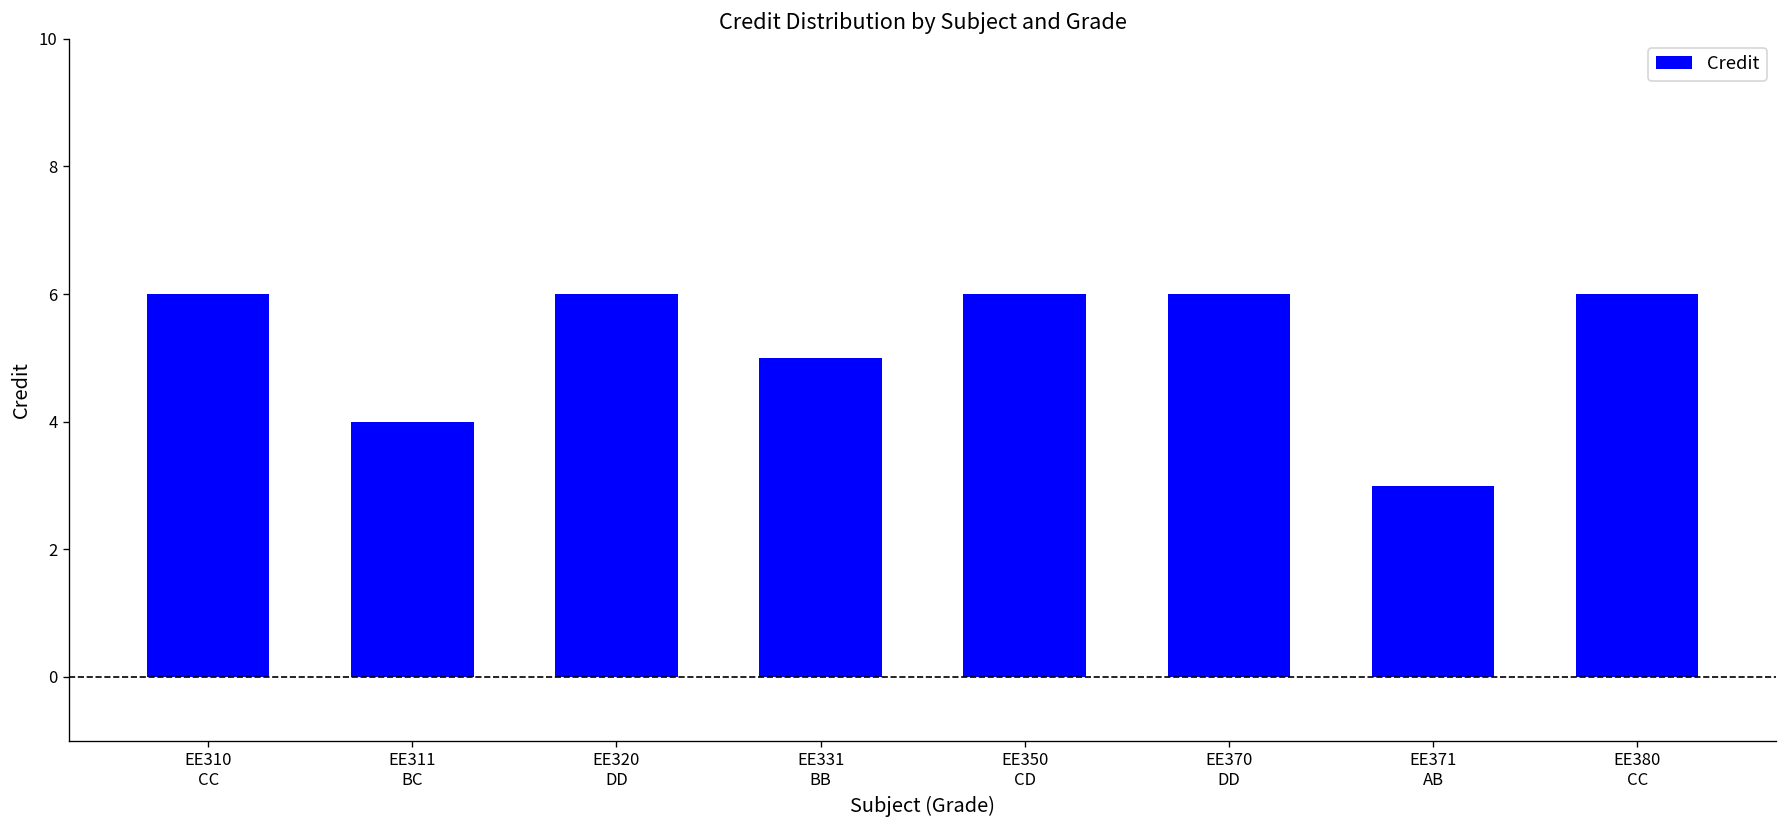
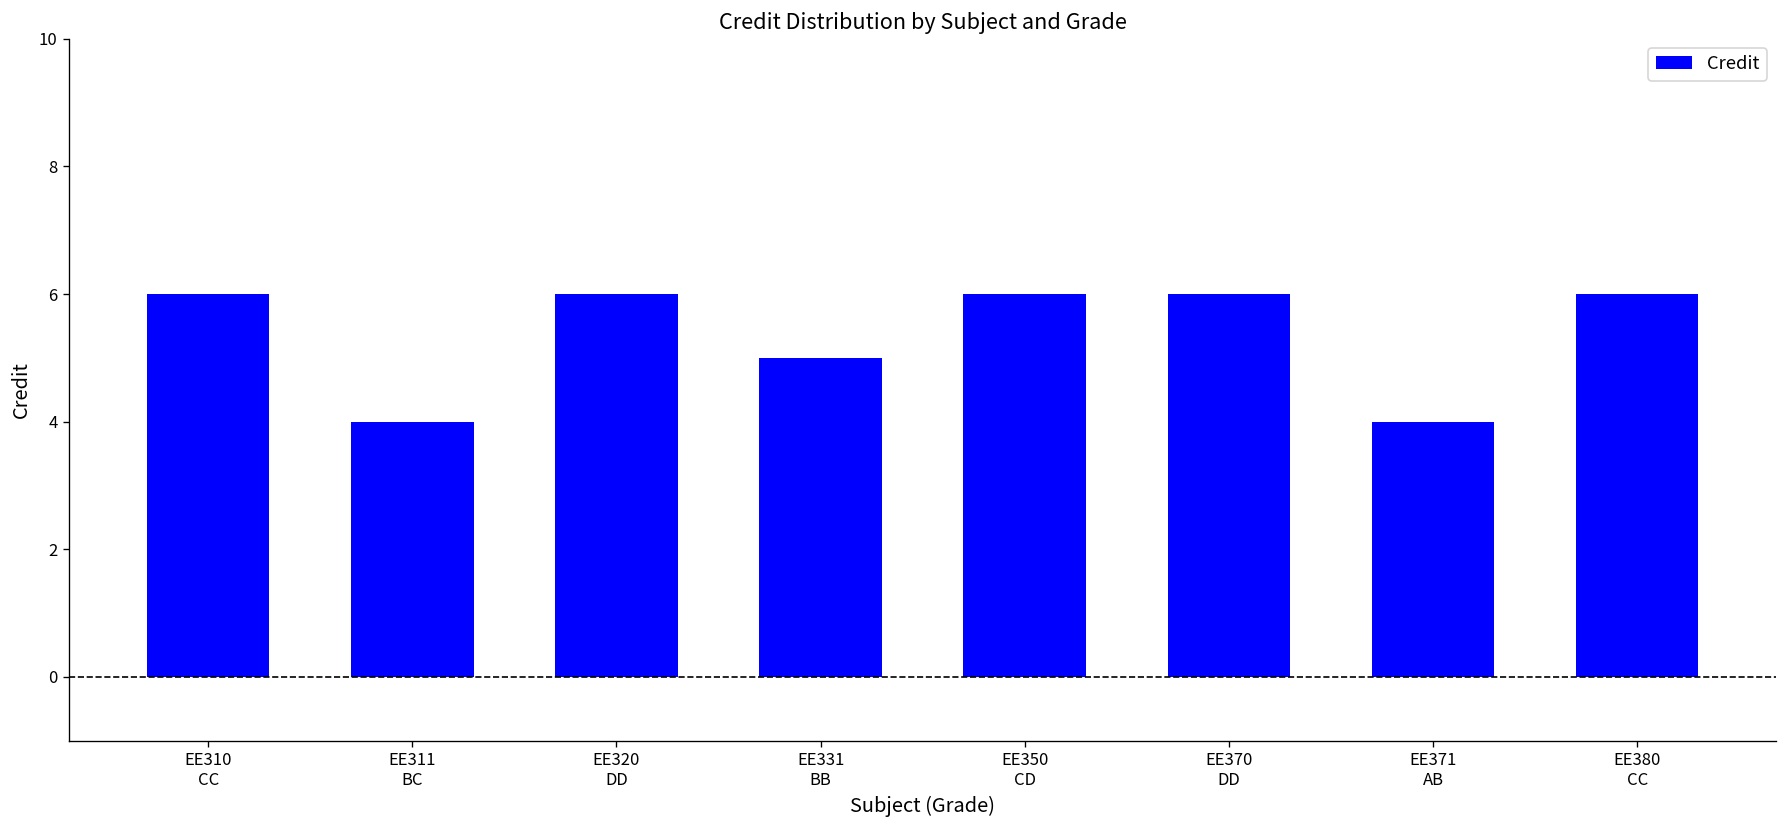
EE371 AB: 3 -> 4
